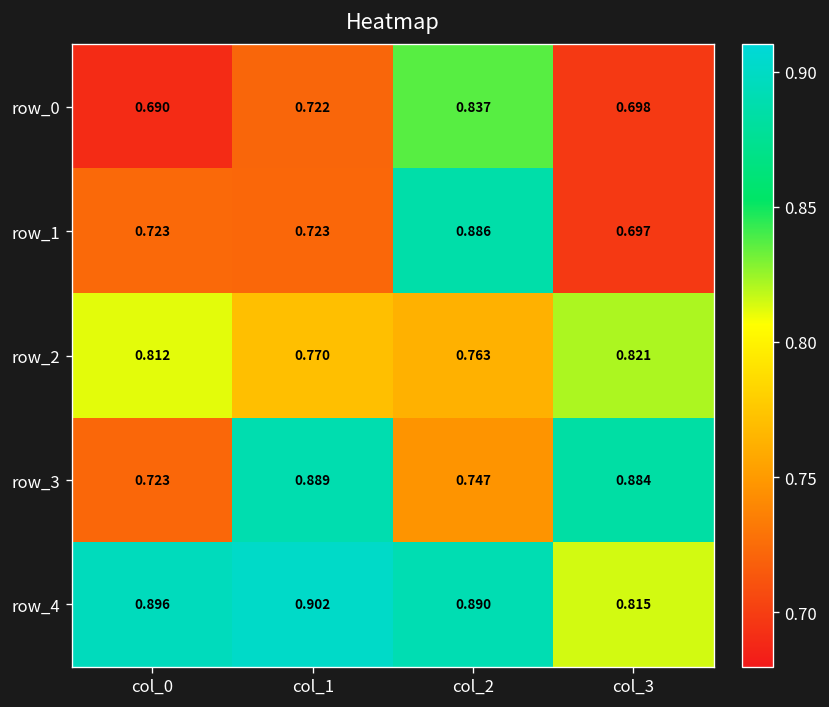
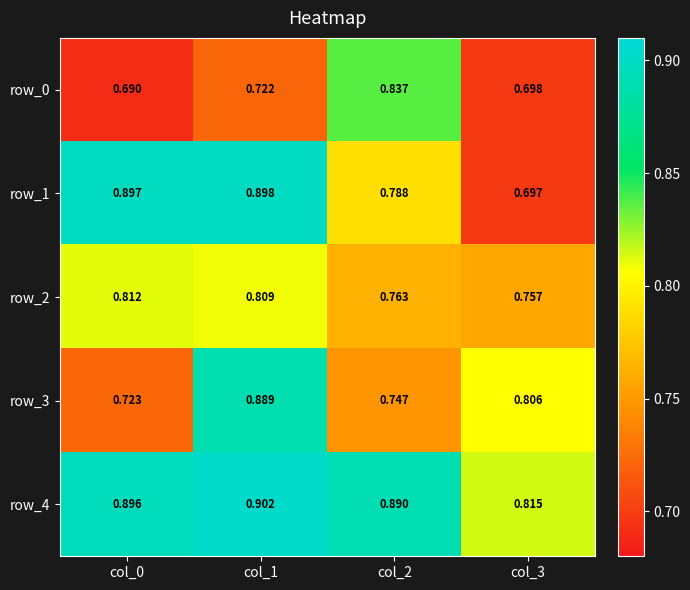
row_1, col_0: 0.723 -> 0.897
row_1, col_1: 0.723 -> 0.898
row_1, col_2: 0.886 -> 0.788
row_2, col_1: 0.770 -> 0.809
row_2, col_3: 0.821 -> 0.757
row_3, col_3: 0.884 -> 0.806
